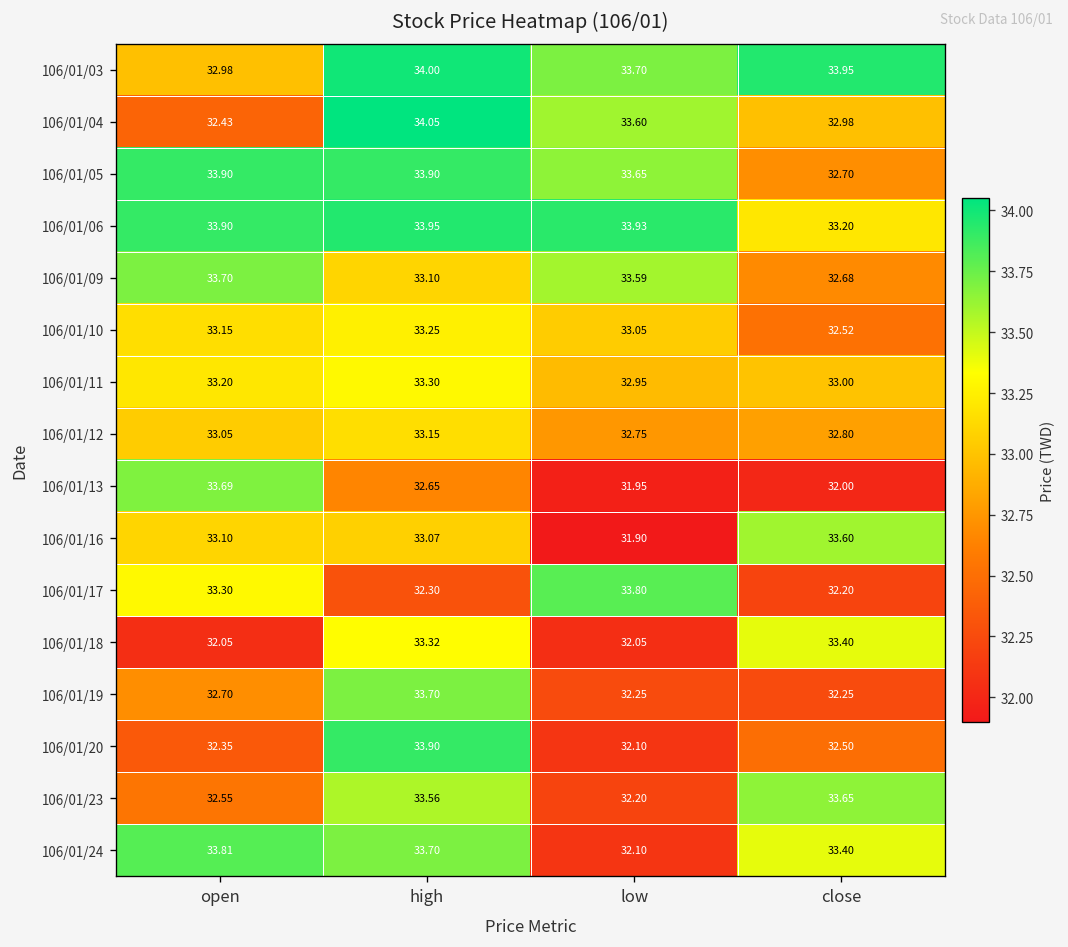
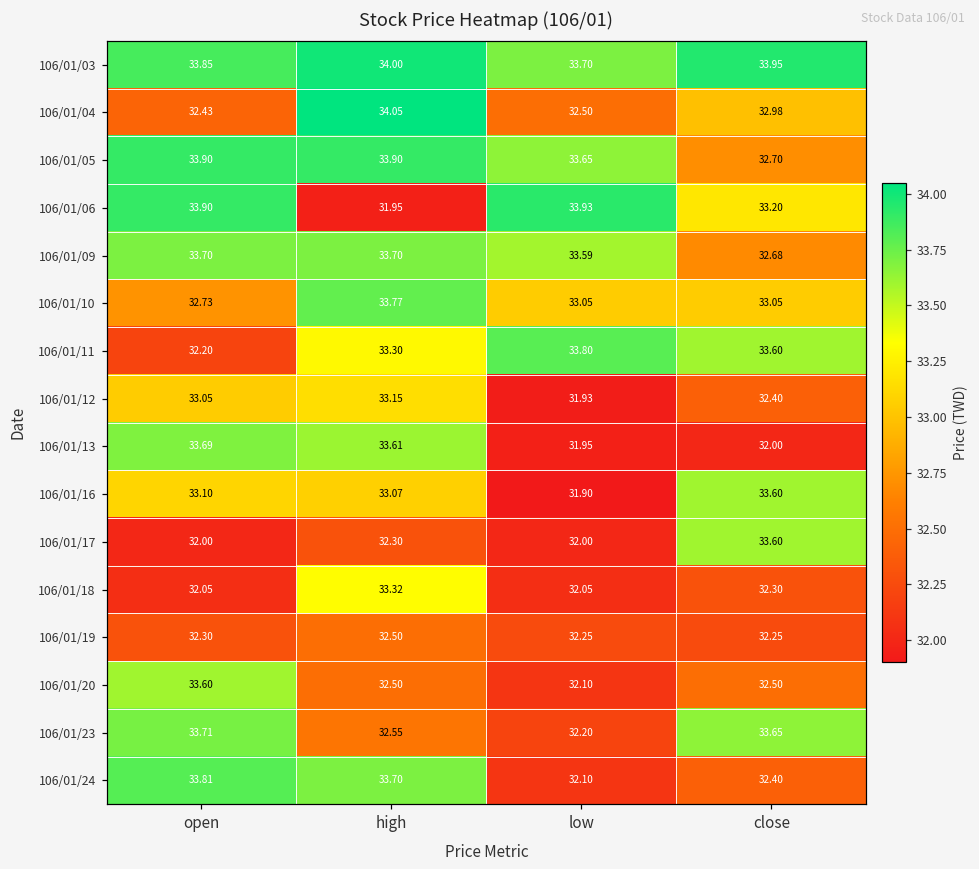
106/01/03, open: 32.98 -> 33.85
106/01/04, low: 33.60 -> 32.50
106/01/06, high: 33.95 -> 31.95
106/01/09, high: 33.10 -> 33.70
106/01/10, open: 33.15 -> 32.73
106/01/10, high: 33.25 -> 33.77
106/01/10, close: 32.52 -> 33.05
106/01/11, open: 33.20 -> 32.20
106/01/11, low: 32.95 -> 33.80
106/01/11, close: 33.00 -> 33.60
106/01/12, low: 32.75 -> 31.93
106/01/12, close: 32.80 -> 32.40
106/01/13, high: 32.65 -> 33.61
106/01/17, open: 33.30 -> 32.00
106/01/17, low: 33.80 -> 32.00
106/01/17, close: 32.20 -> 33.60
106/01/18, close: 33.40 -> 32.30
106/01/19, open: 32.70 -> 32.30
106/01/19, high: 33.70 -> 32.50
106/01/20, open: 32.35 -> 33.60
106/01/20, high: 33.90 -> 32.50
106/01/23, open: 32.55 -> 33.71
106/01/23, high: 33.56 -> 32.55
106/01/24, close: 33.40 -> 32.40
